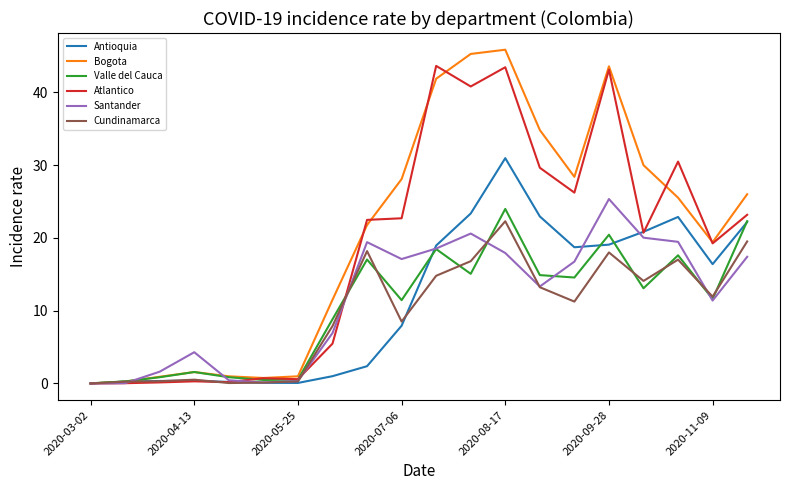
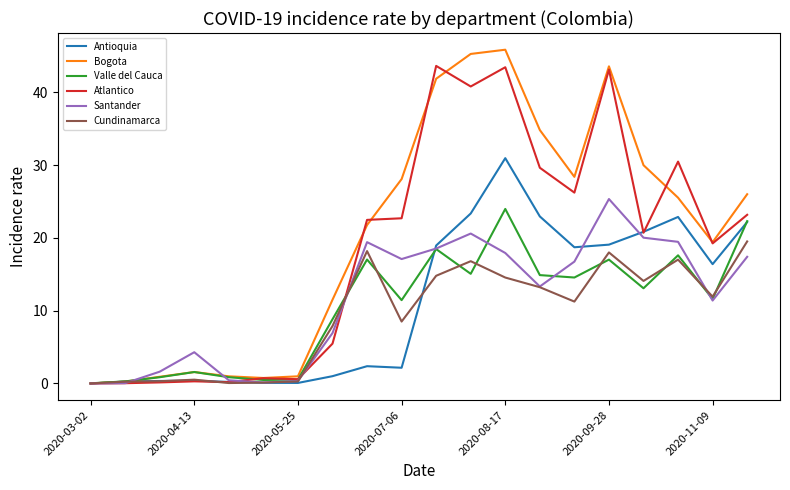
Antioquia, 2020-07-06: 8 -> 2
Cundinamarca, 2020-08-17: 22 -> 15
Valle del Cauca, 2020-09-28: 20 -> 17
